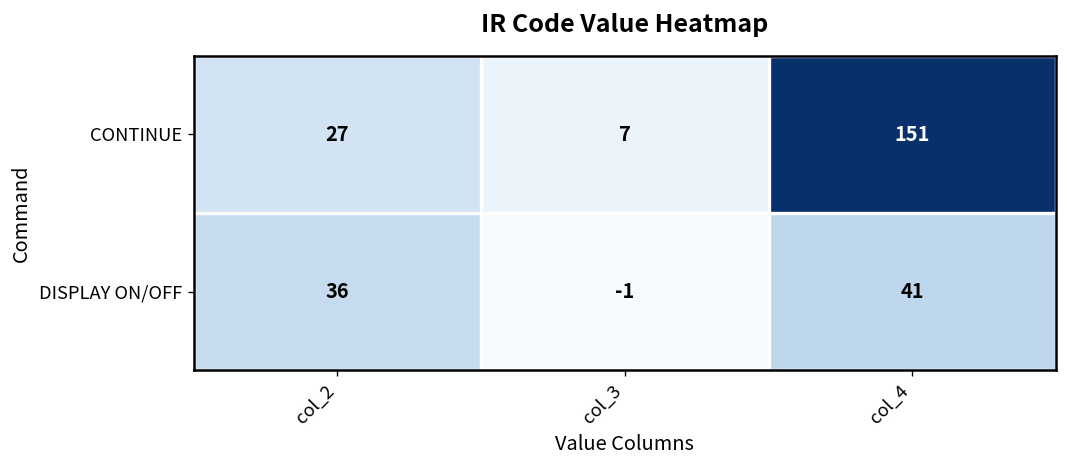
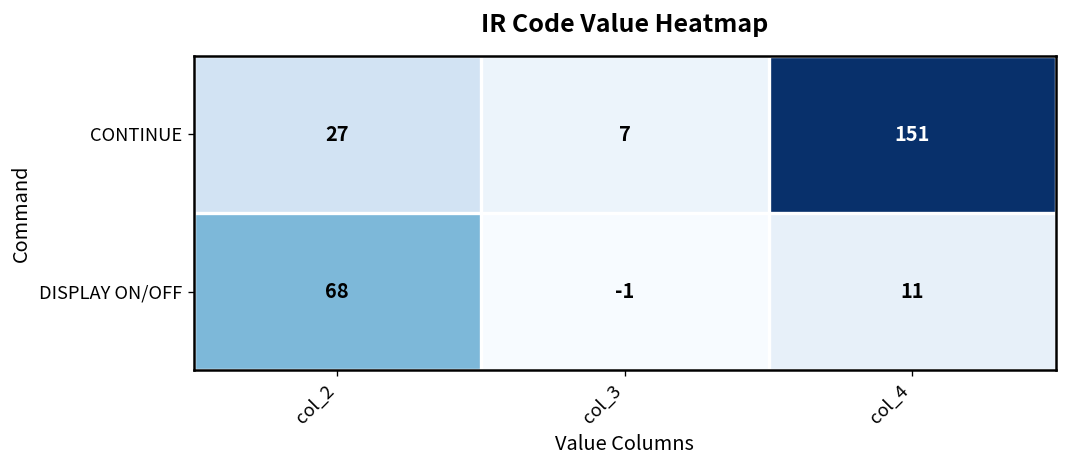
DISPLAY ON/OFF, col_2: 36 -> 68
DISPLAY ON/OFF, col_4: 41 -> 11
